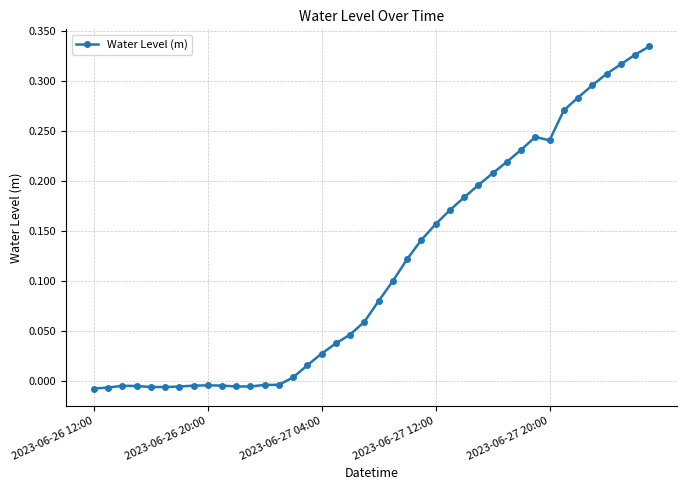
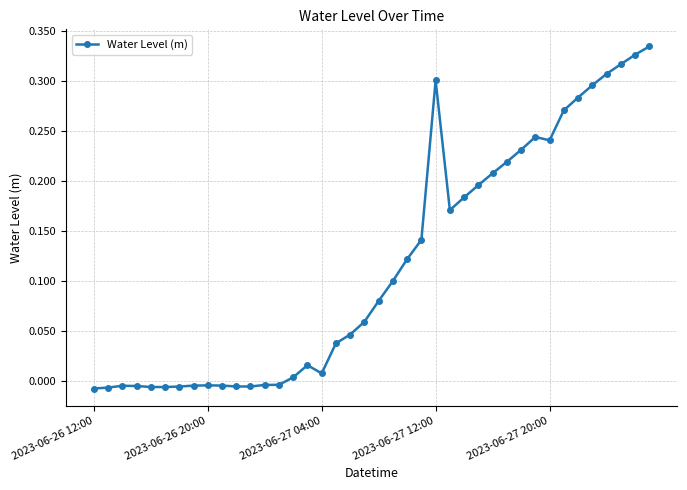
2023-06-27 04:00: 0.03 -> 0.01
2023-06-27 12:00: 0.16 -> 0.30
